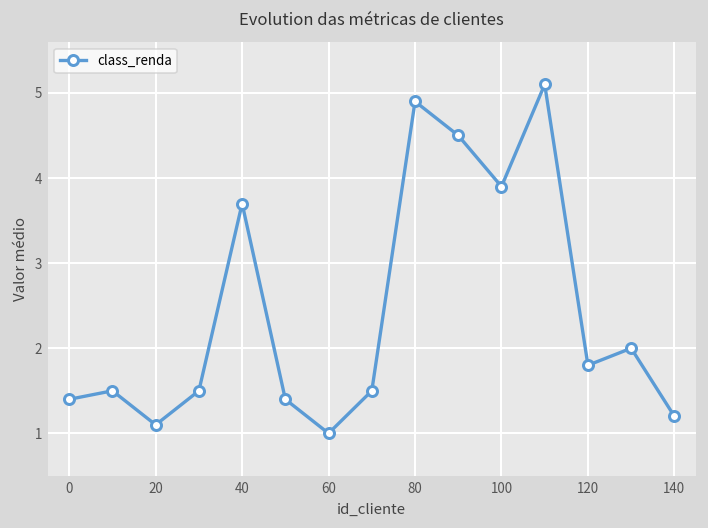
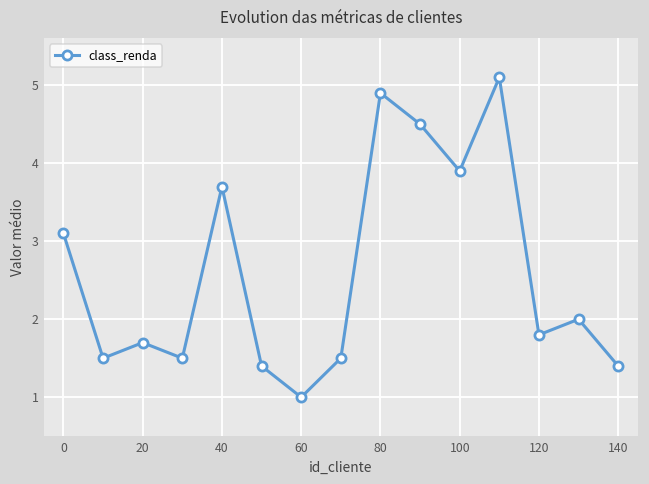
0: 1.4 -> 3.1
20: 1.1 -> 1.7
140: 1.2 -> 1.4
